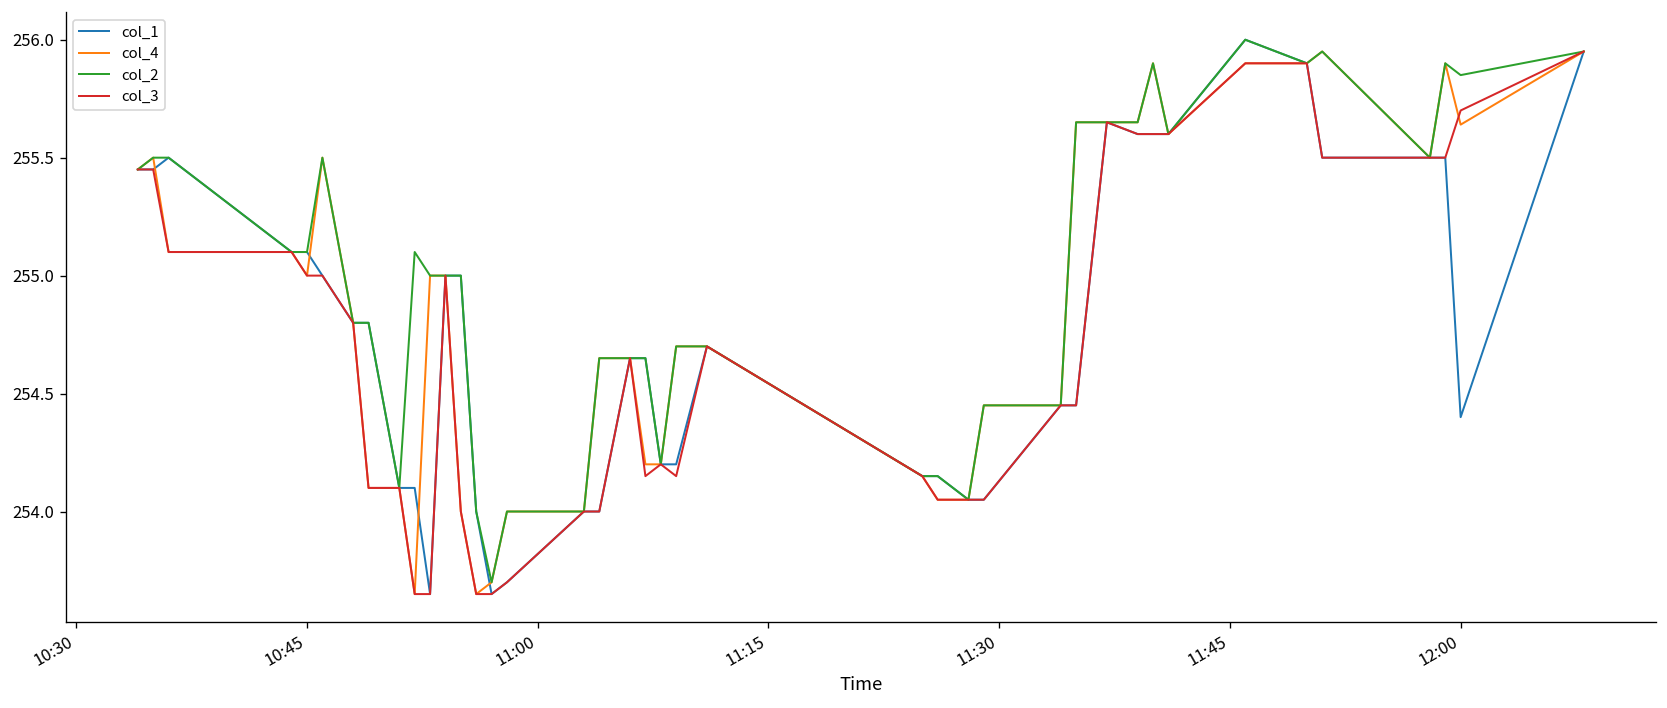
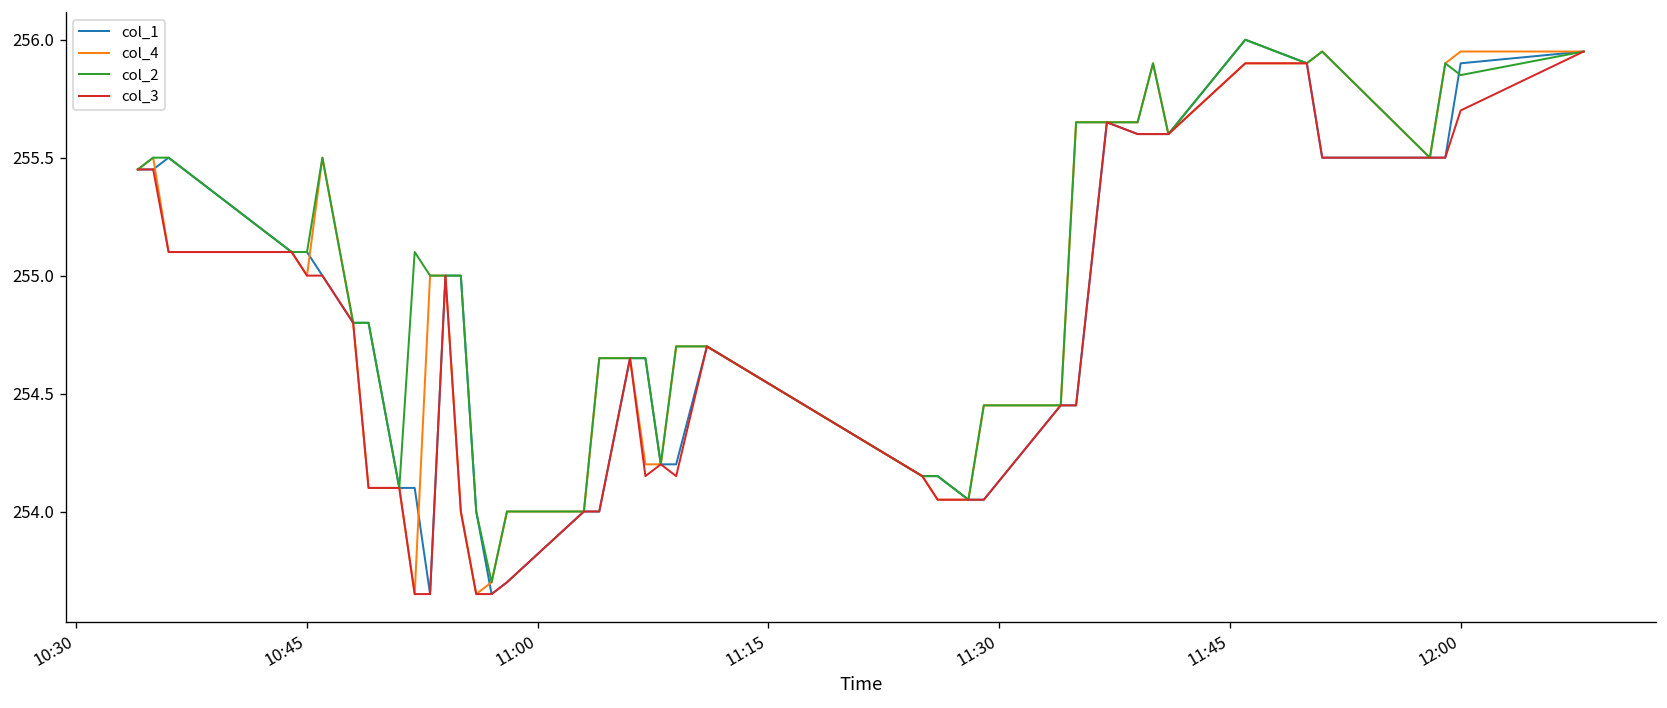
col_1, 12:00: 254.4 -> 255.9
col_4, 12:00: 255.64 -> 255.95
